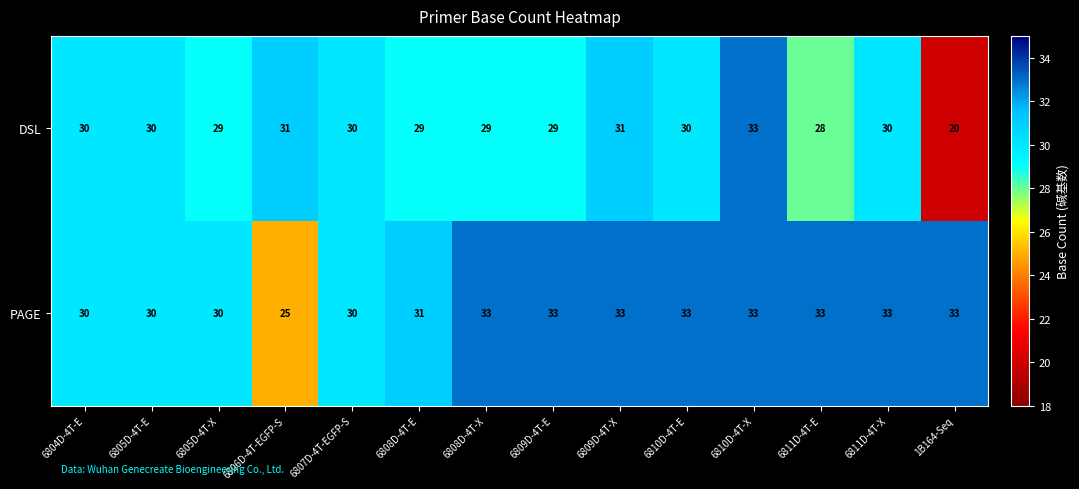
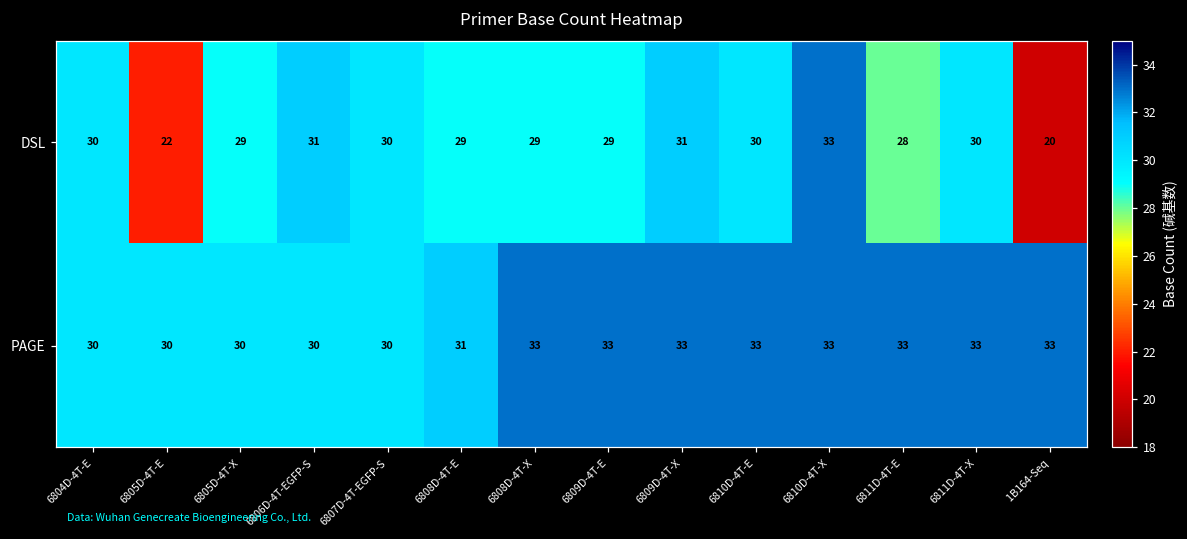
DSL, 6805D-4T-E: 30 -> 22
PAGE, 6806D-4T-EGFP-S: 25 -> 30
